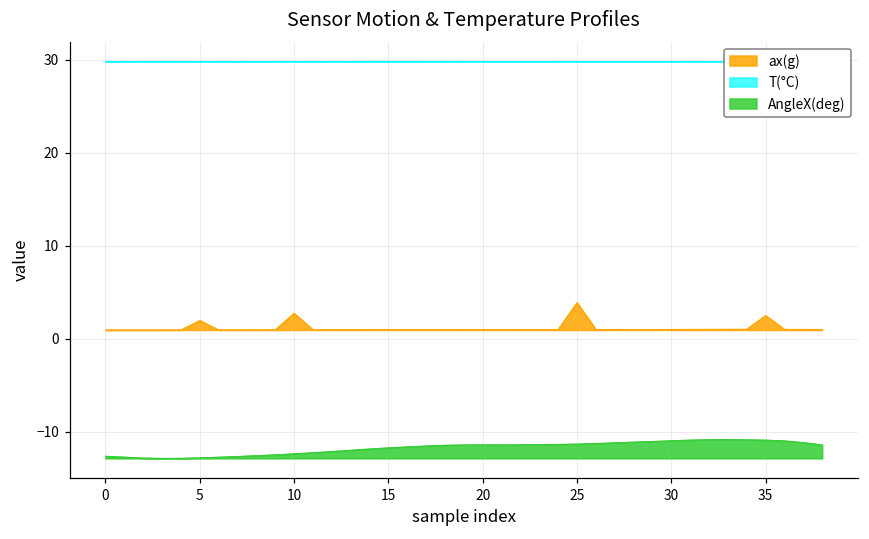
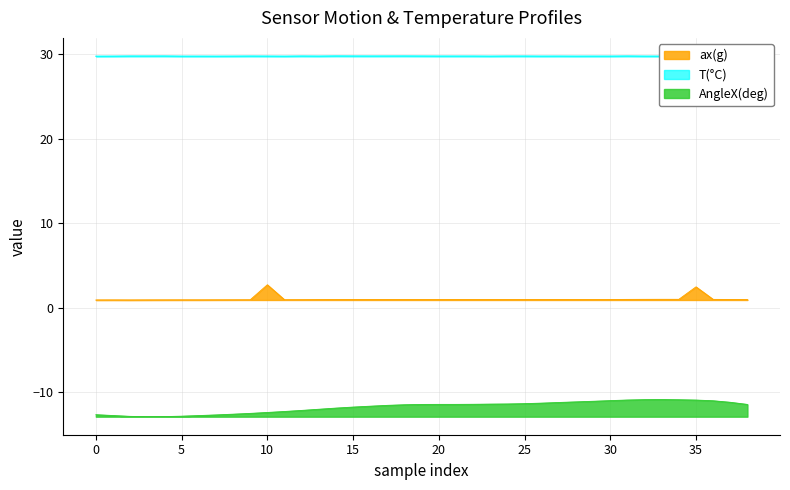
ax(g), 5: 2 -> 1
ax(g), 25: 4 -> 1
